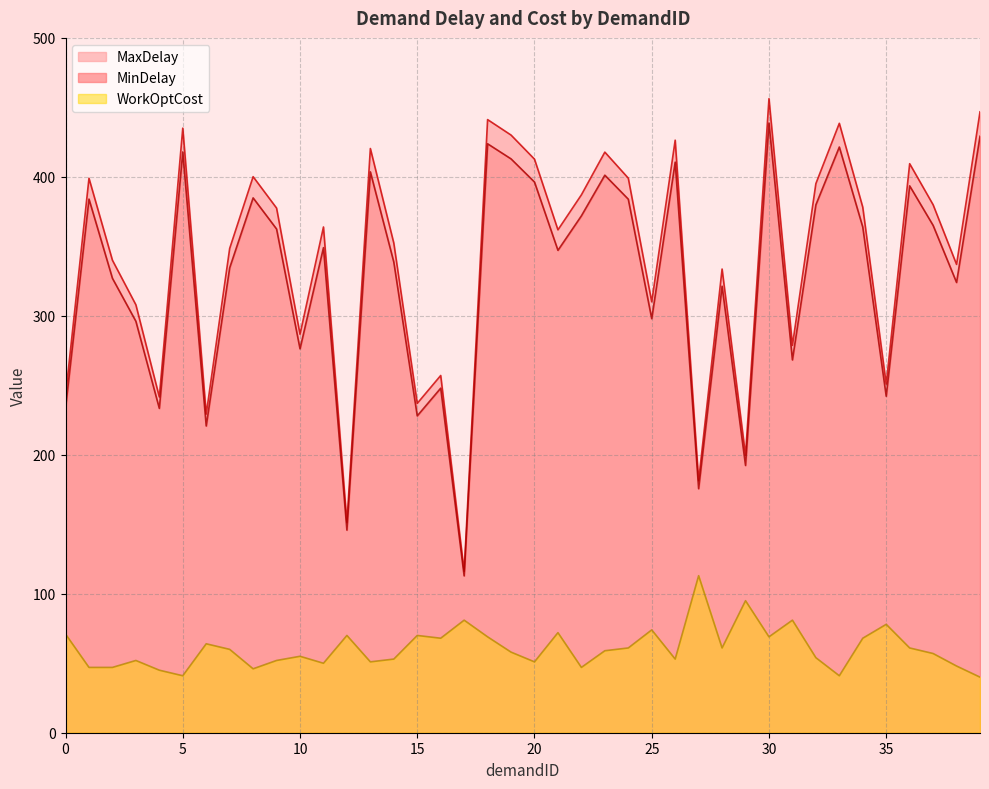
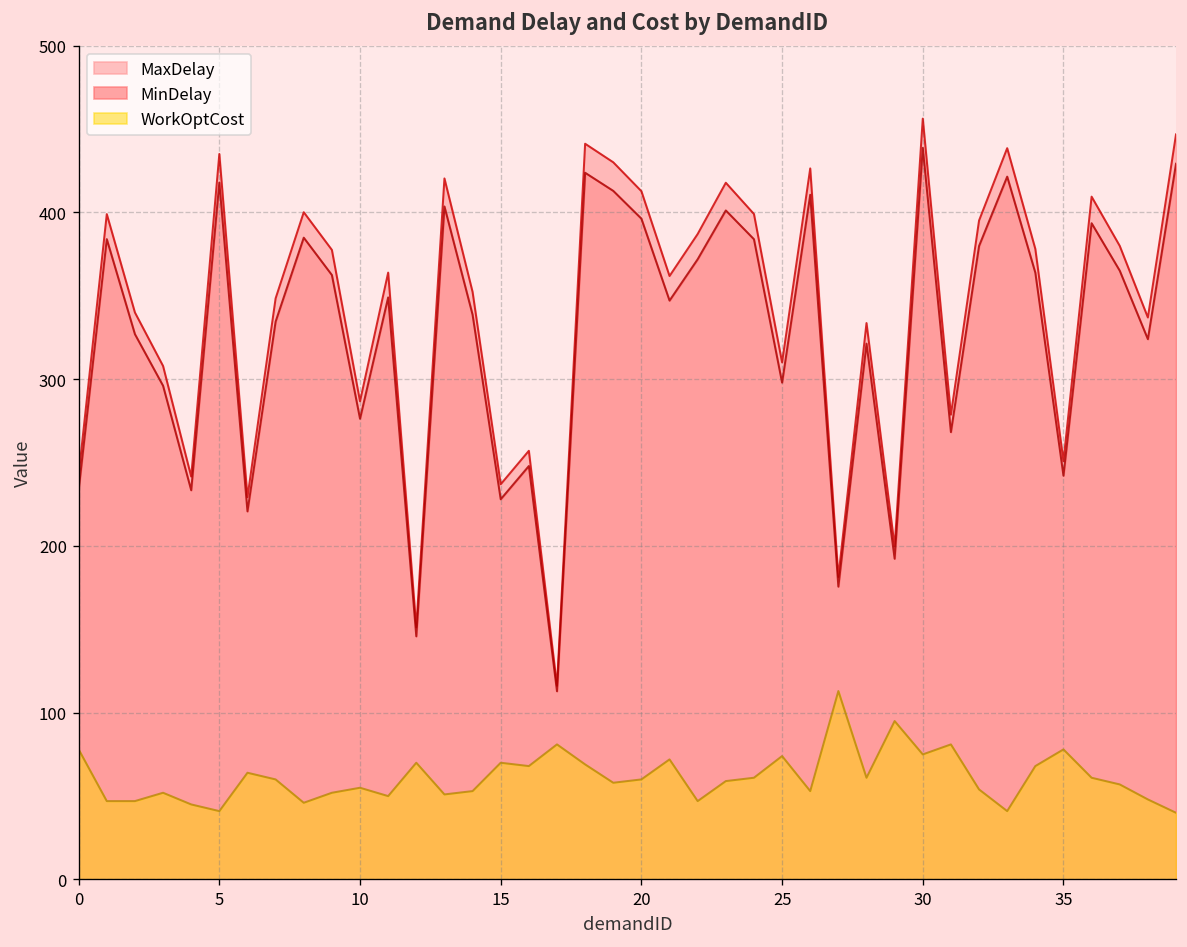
WorkOptCost, 0: 71 -> 78
WorkOptCost, 20: 51 -> 60
WorkOptCost, 30: 69 -> 75
